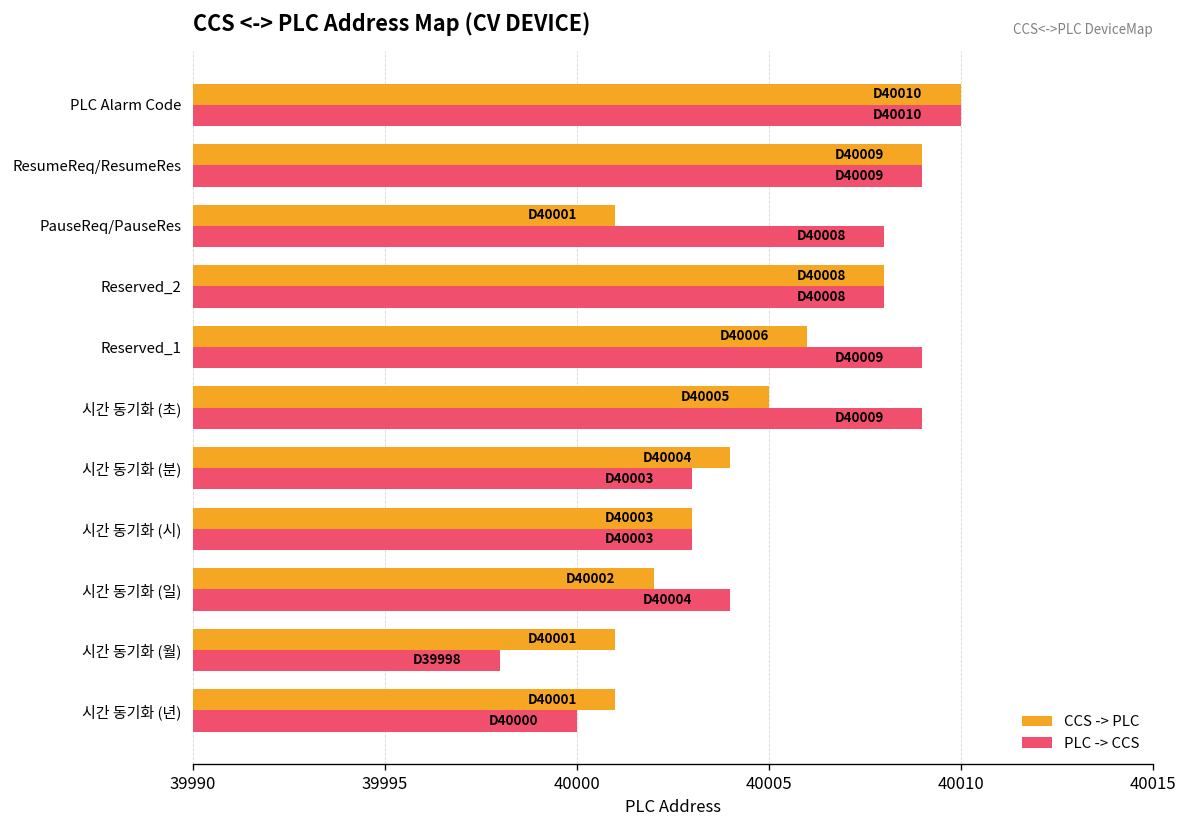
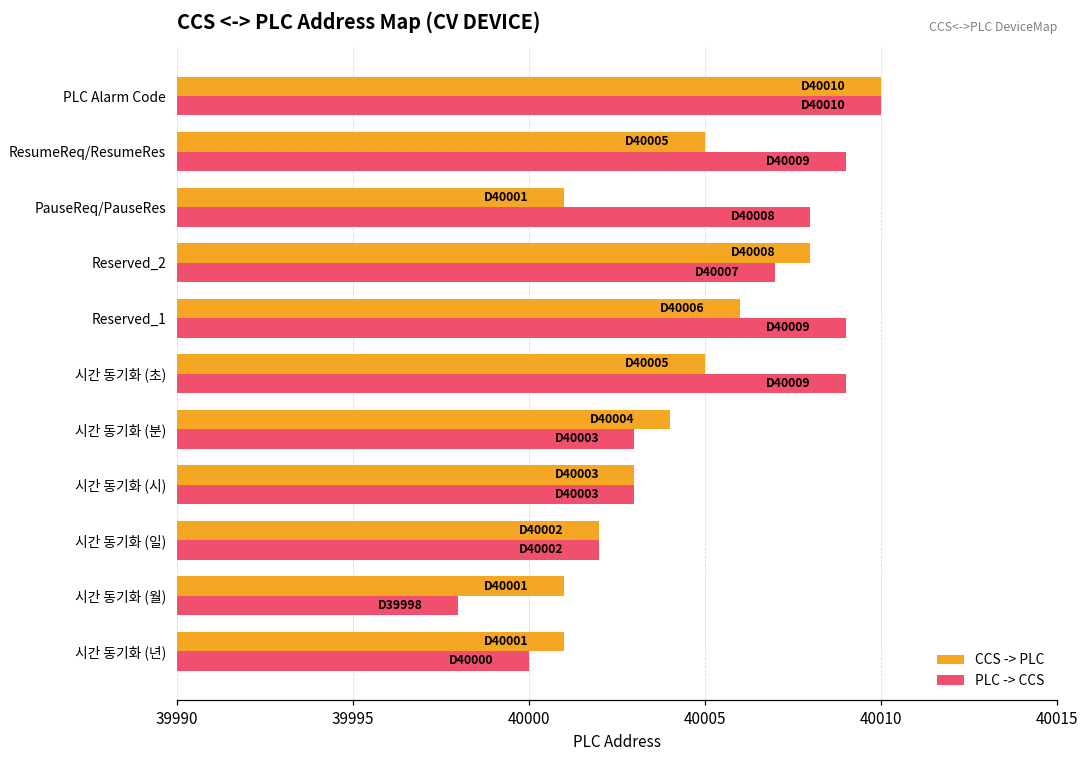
CCS -> PLC, ResumeReq/ResumeRes: 40009 -> 40005
PLC -> CCS, Reserved_2: 40008 -> 40007
PLC -> CCS, 시간 동기화 (일): 40004 -> 40002
